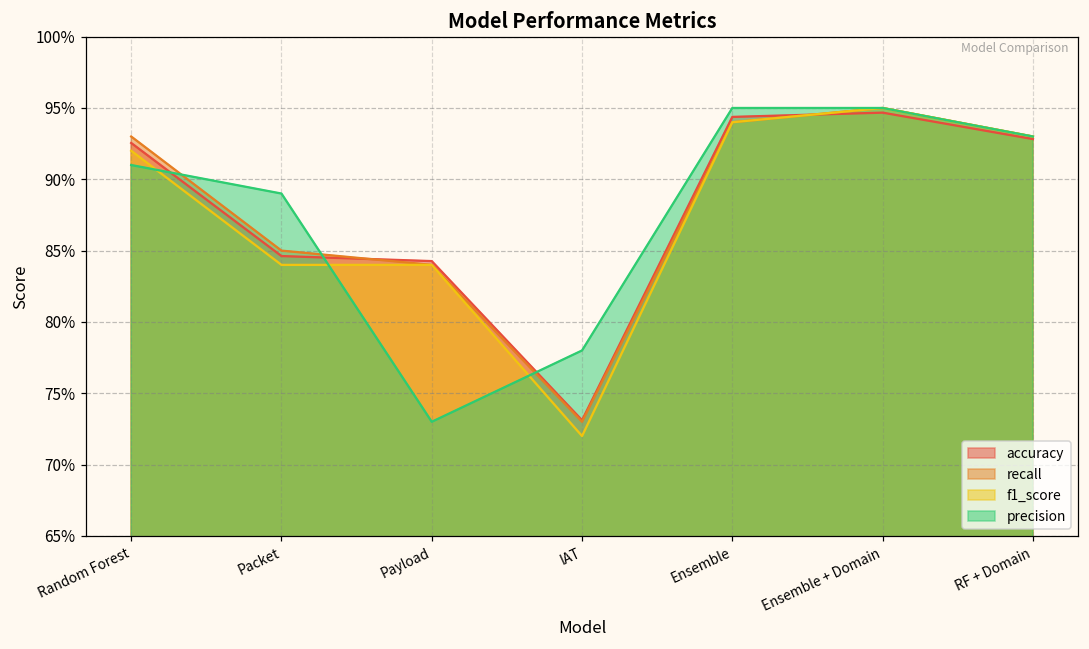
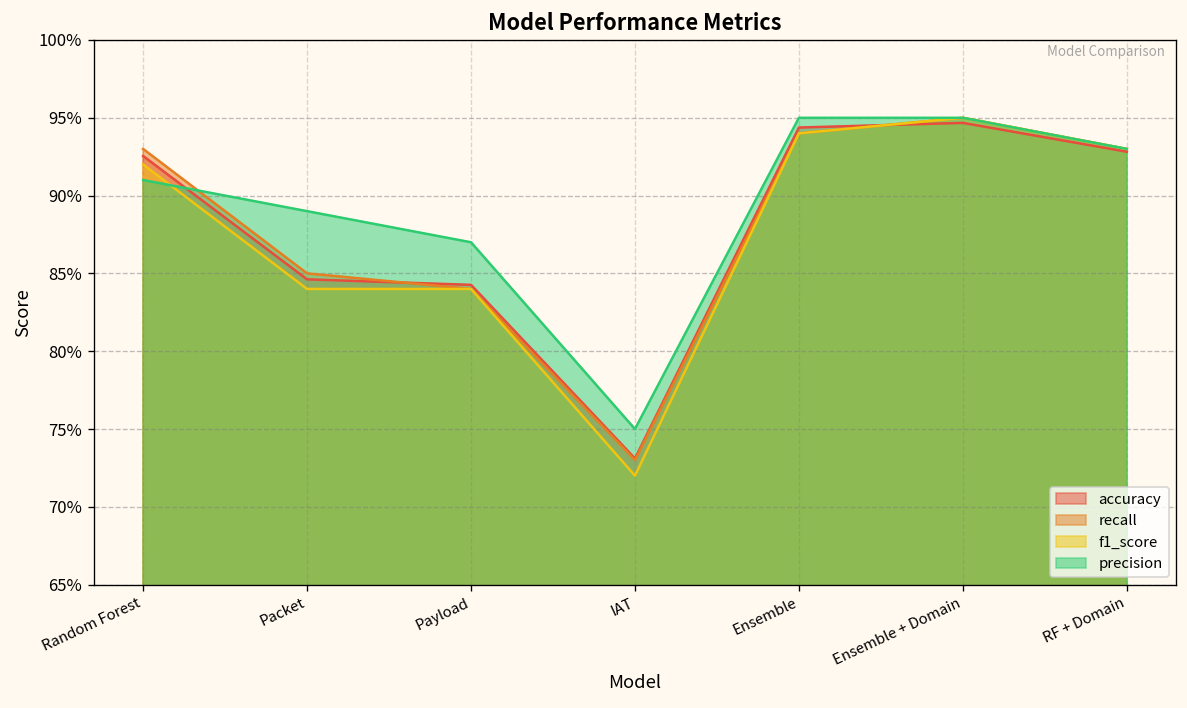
precision, Payload: 73.0% -> 87.0%
precision, IAT: 78.0% -> 75.0%
